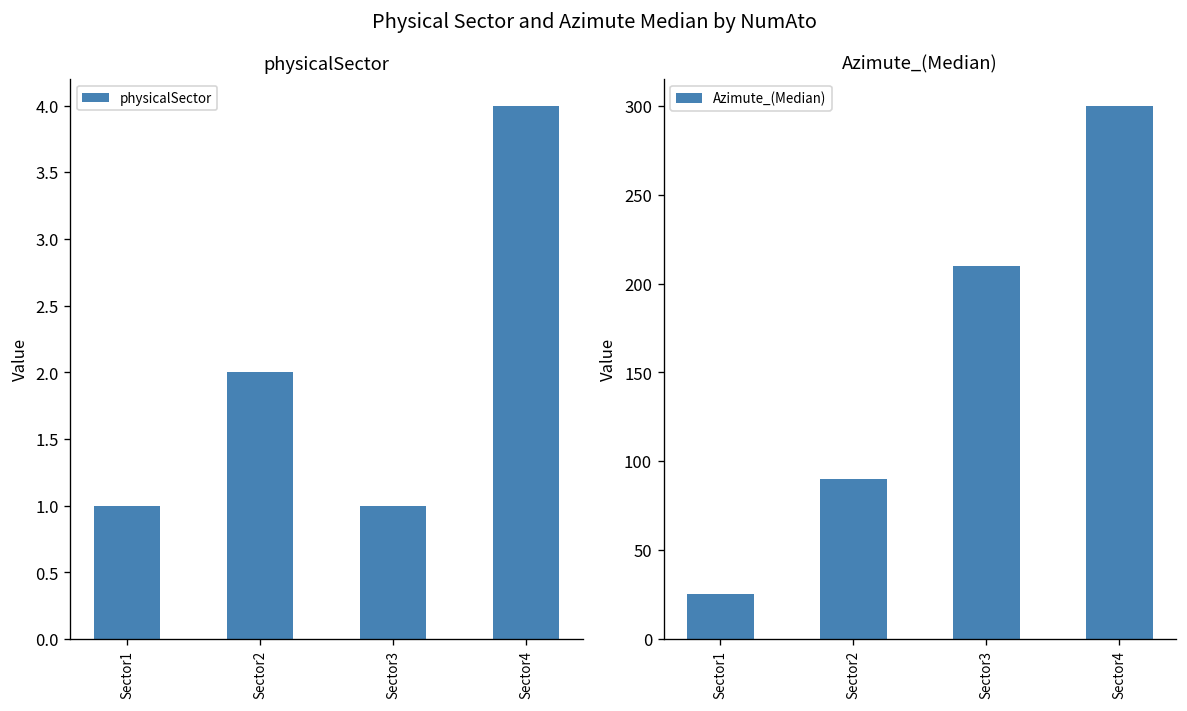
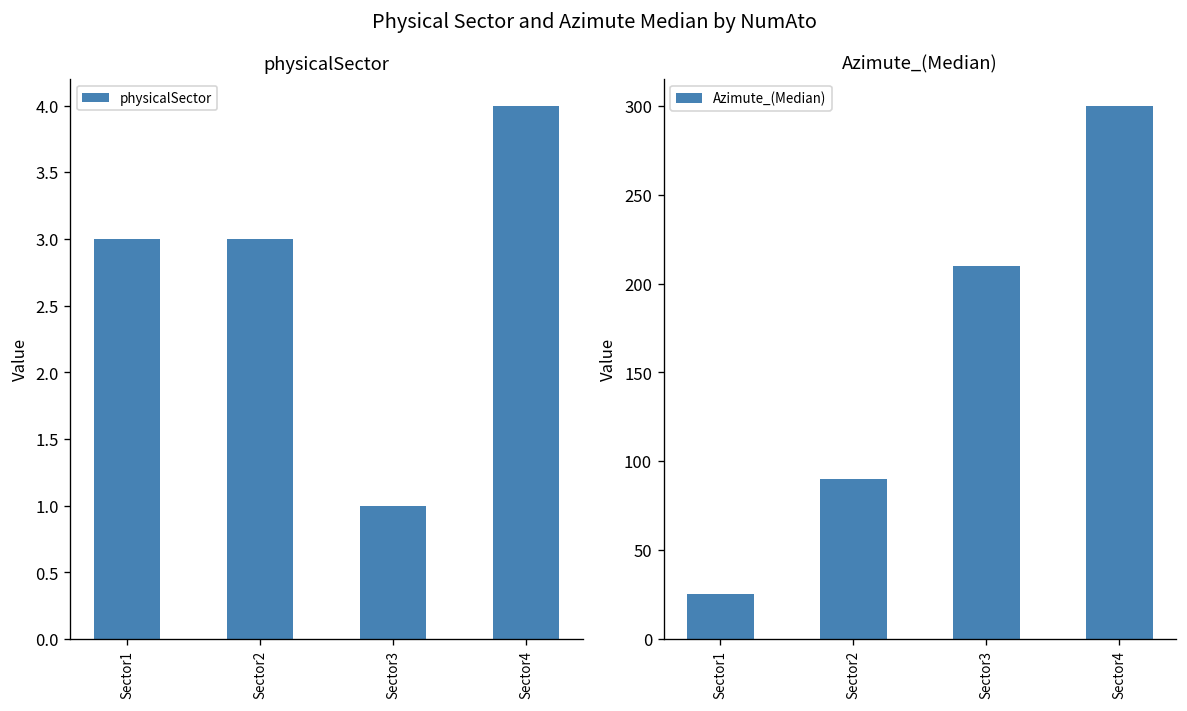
physicalSector, Sector1: 1 -> 3
physicalSector, Sector2: 2 -> 3
